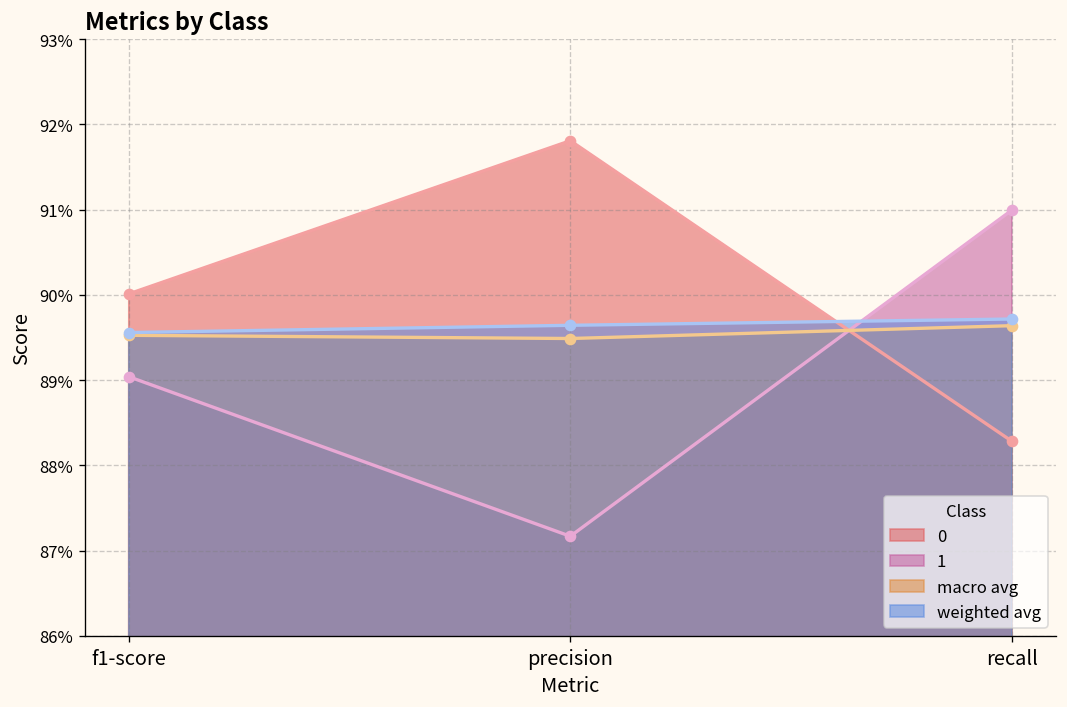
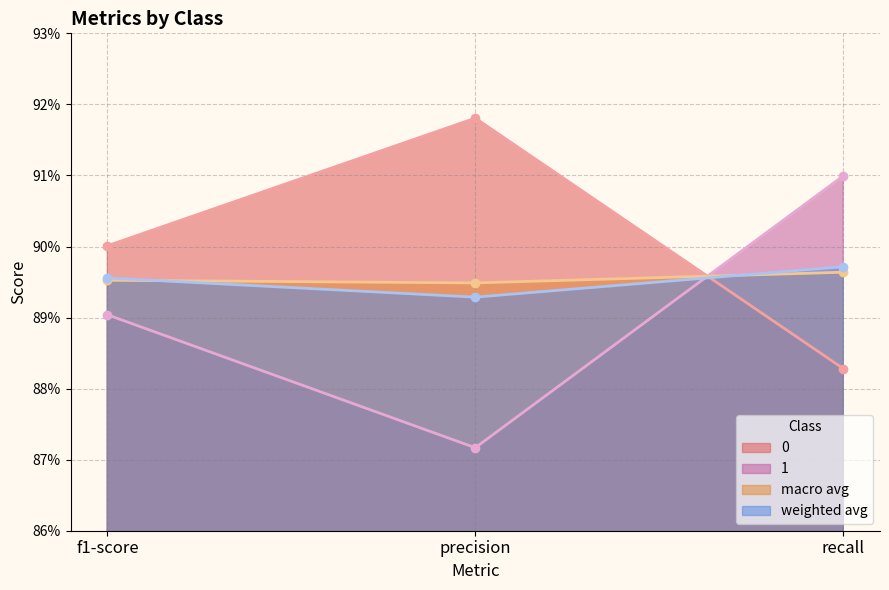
weighted avg, precision: 89.6% -> 89.3%
